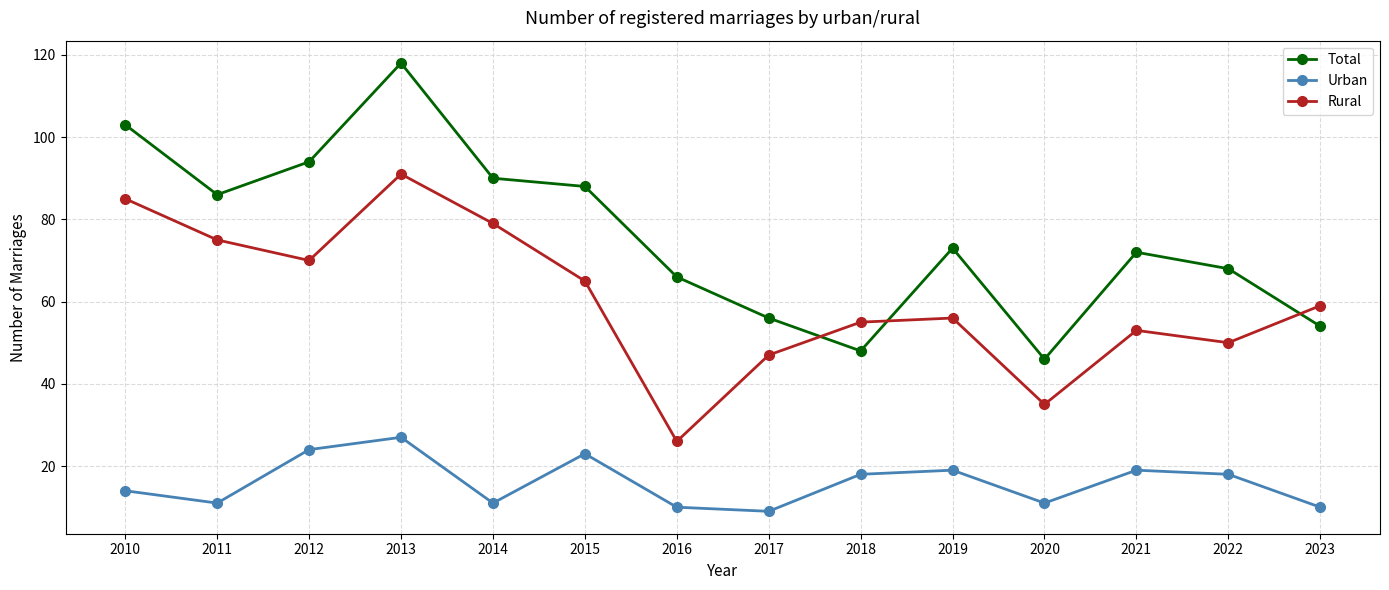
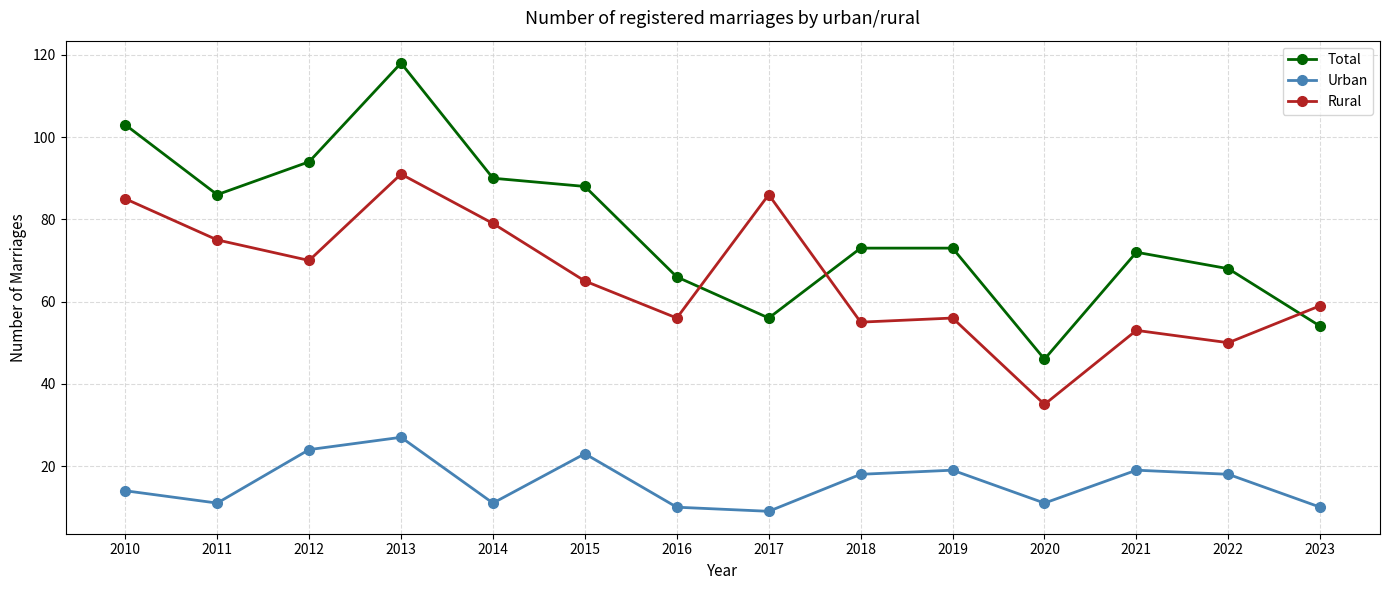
Rural, 2016: 26 -> 56
Rural, 2017: 47 -> 86
Total, 2018: 48 -> 73
